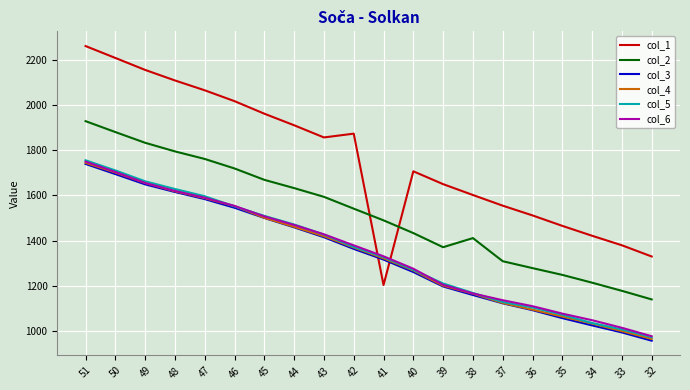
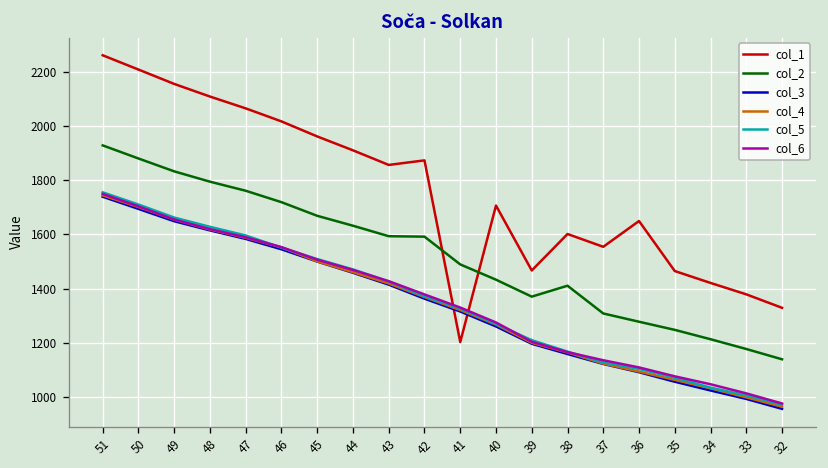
col_2, 42: 1540 -> 1590
col_1, 39: 1650 -> 1470
col_1, 36: 1510 -> 1650
